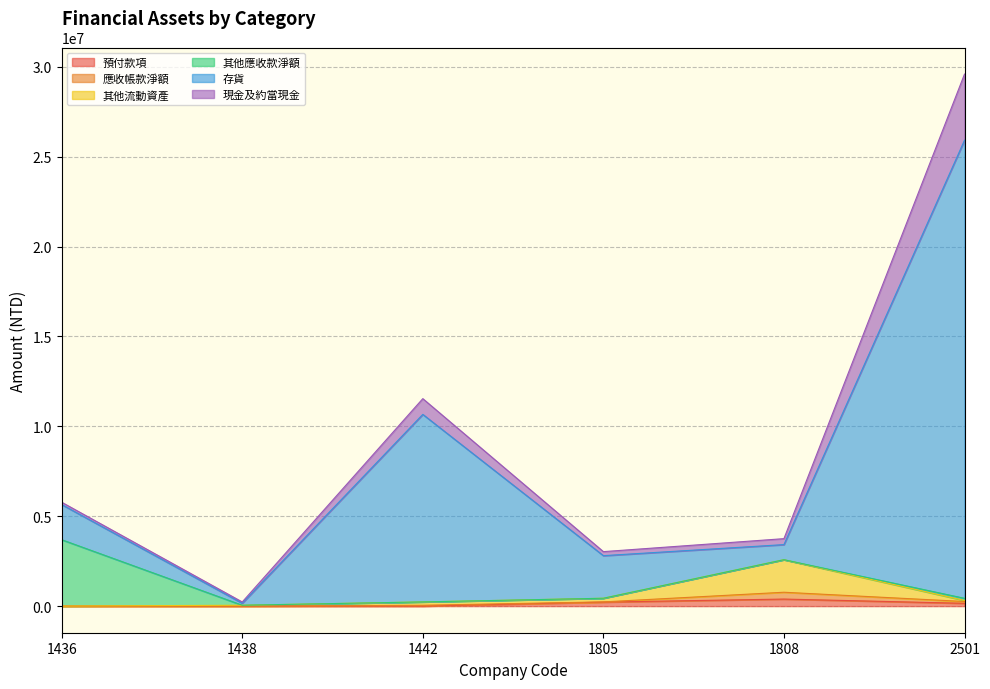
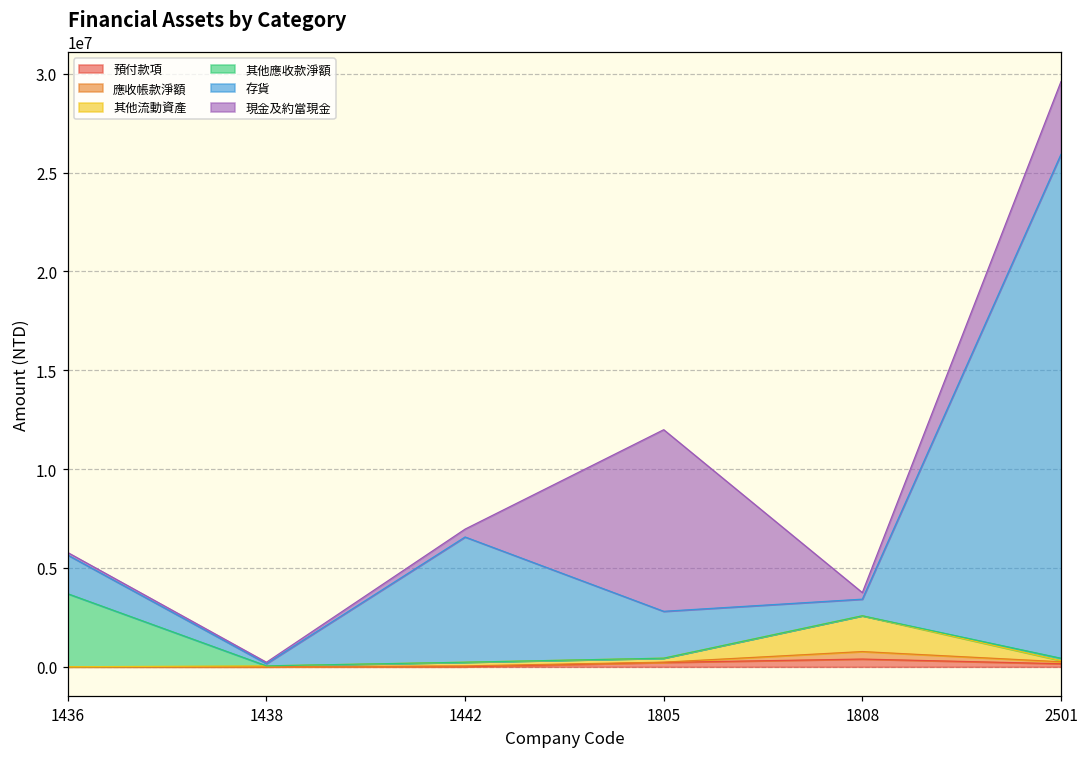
存貨, 1442: 10400000 -> 6300000
現金及約當現金, 1442: 900000 -> 400000
現金及約當現金, 1805: 200000 -> 9200000
